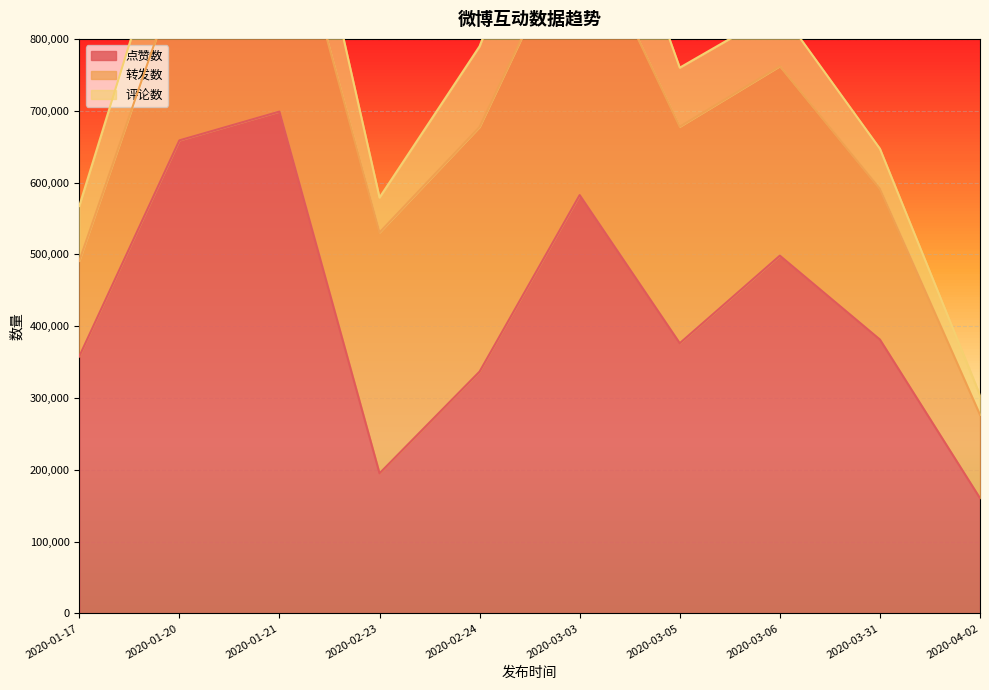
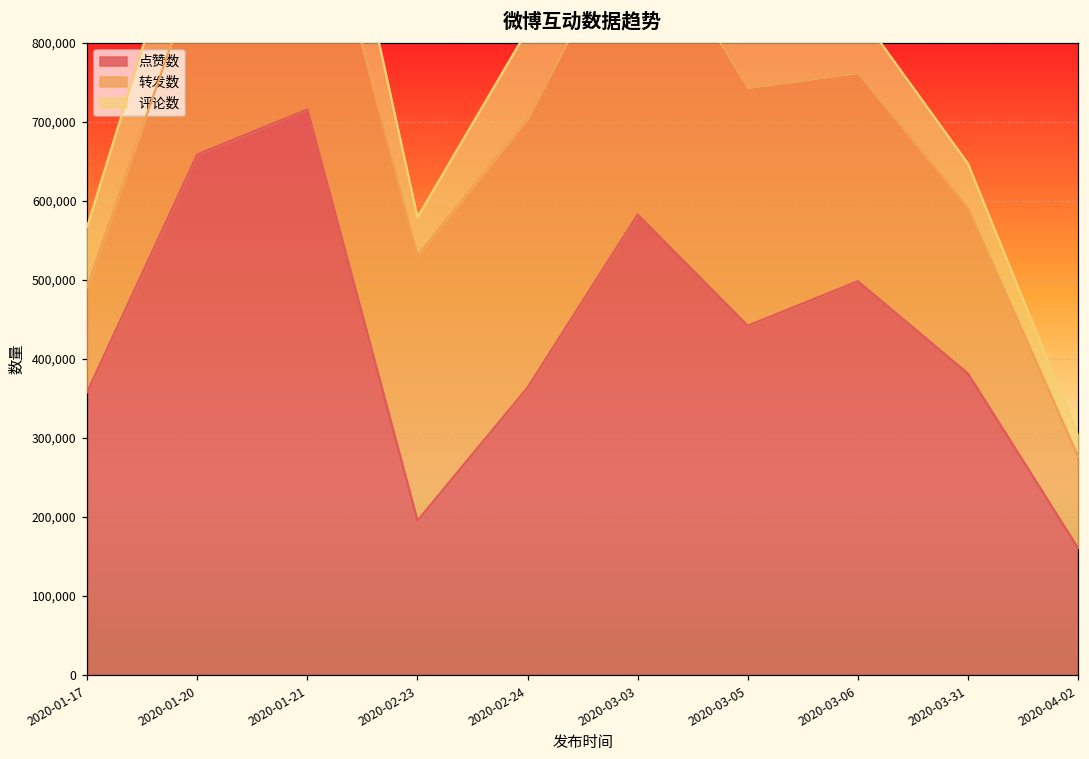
点赞数, 2020-01-21: 700,000 -> 720,000
点赞数, 2020-02-24: 340,000 -> 360,000
点赞数, 2020-03-05: 380,000 -> 440,000
